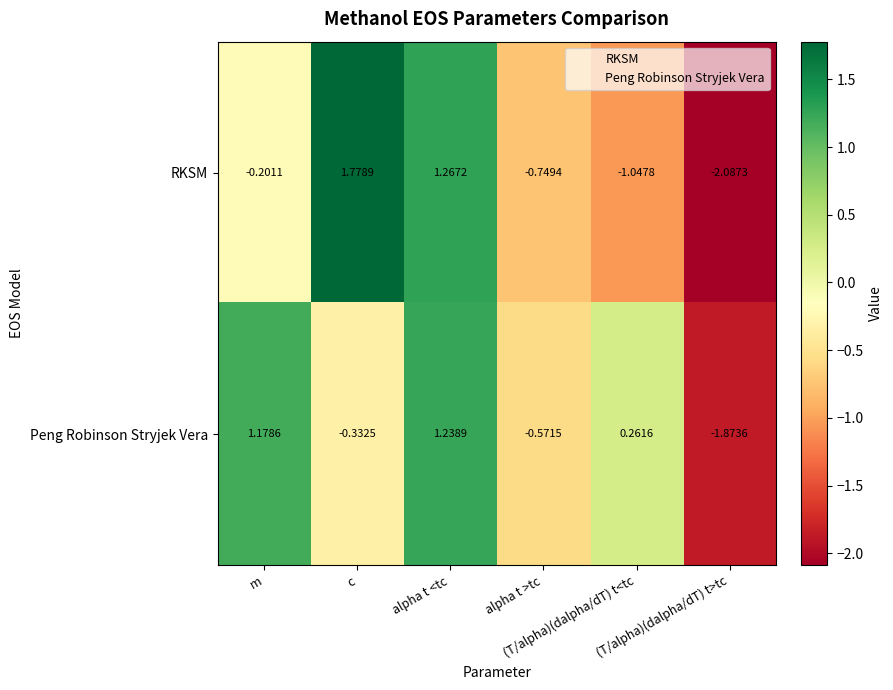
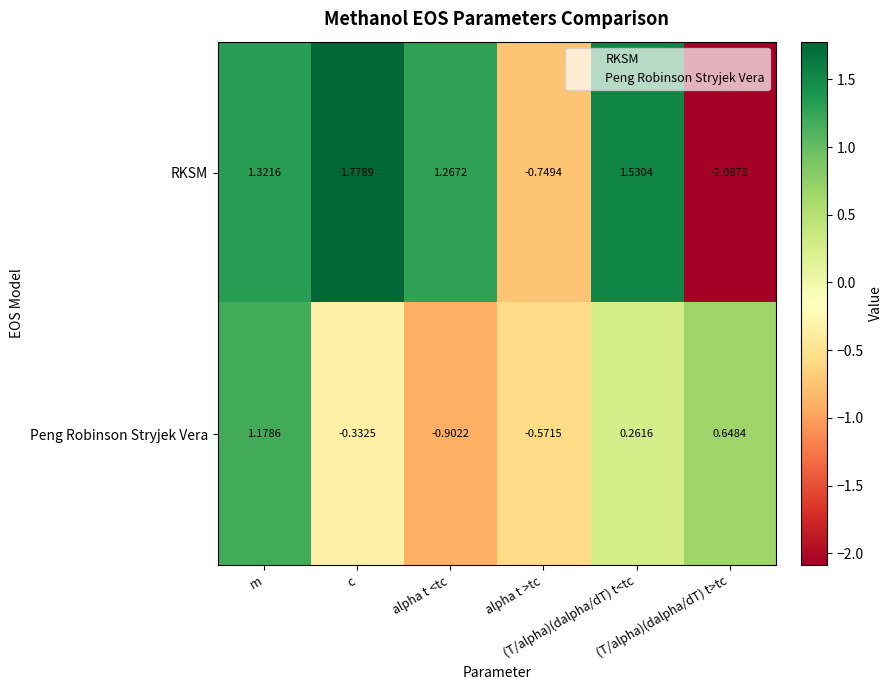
RKSM, m: -0.2011 -> 1.3216
RKSM, (T/alpha)(dalpha/dT) t<tc: -1.0478 -> 1.5304
Peng Robinson Stryjek Vera, alpha t <tc: 1.2389 -> -0.9022
Peng Robinson Stryjek Vera, (T/alpha)(dalpha/dT) t>tc: -1.8736 -> 0.6484
